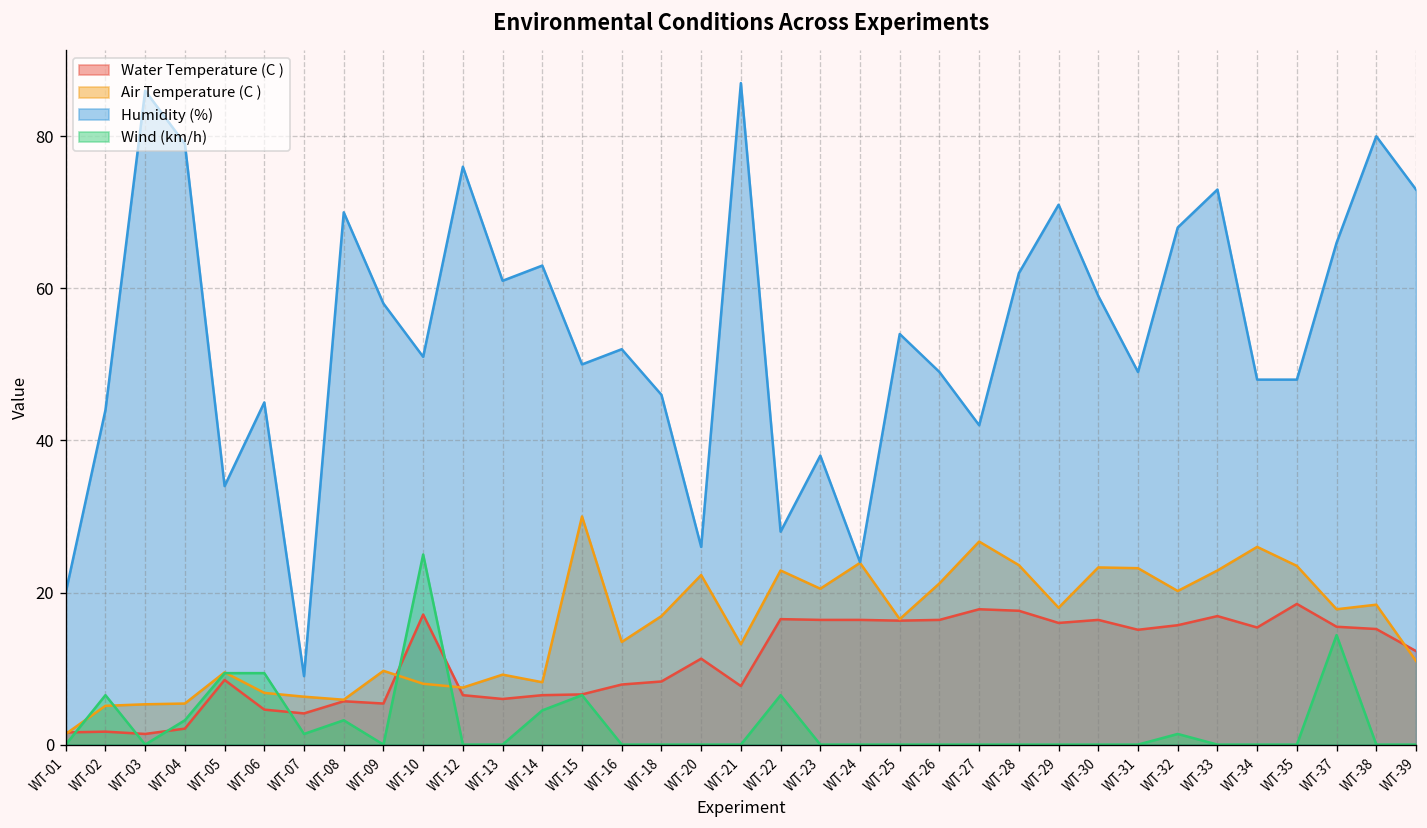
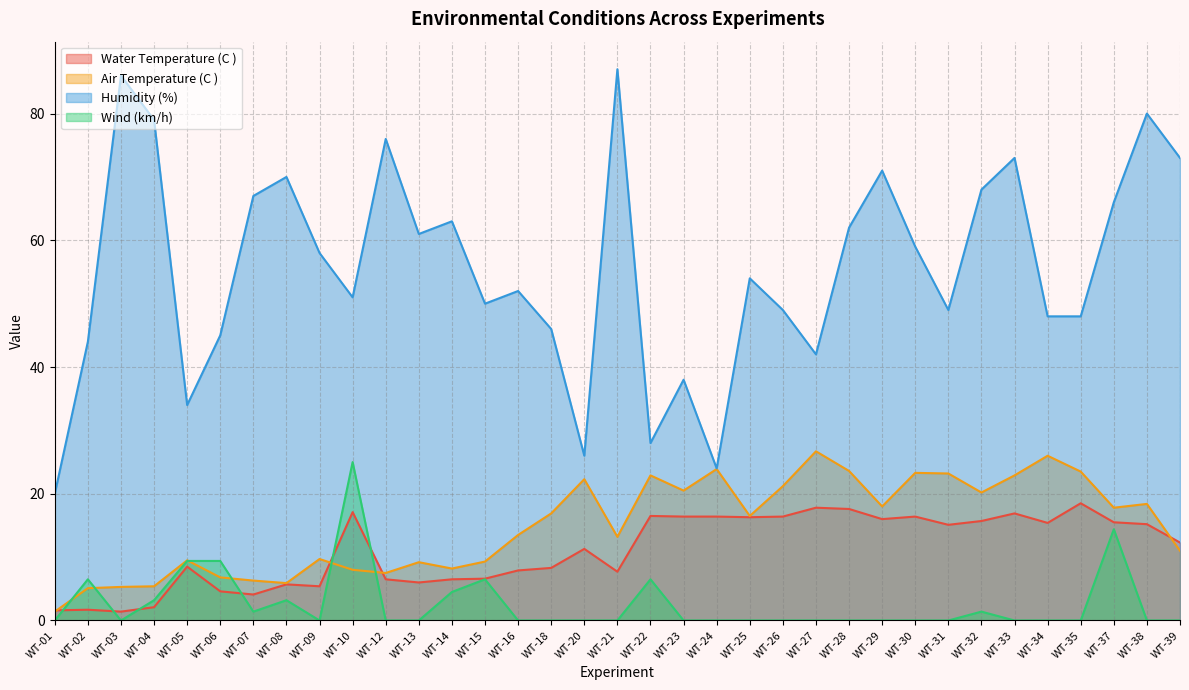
Humidity (%), WT-07: 9 -> 67
Air Temperature (C ), WT-15: 30 -> 9
